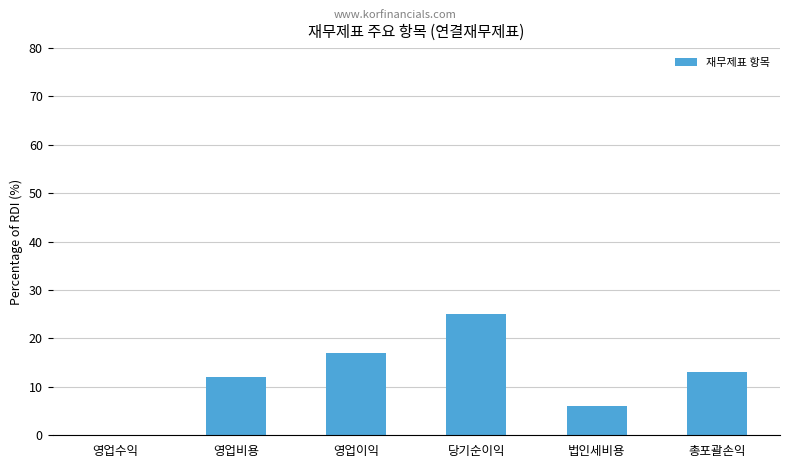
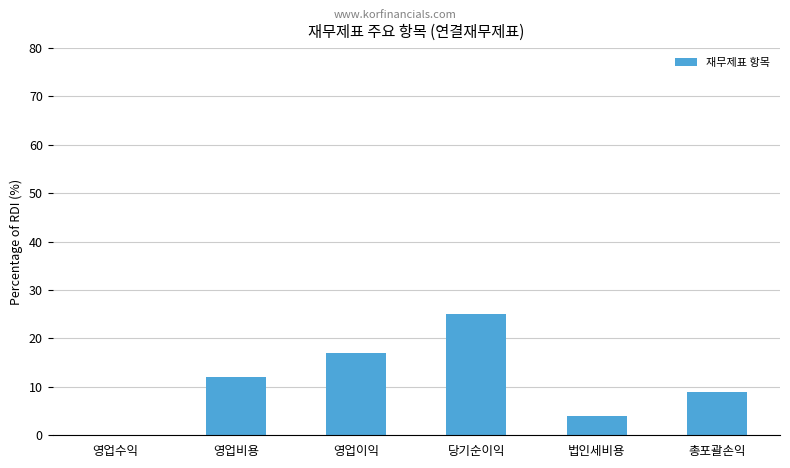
법인세비용: 6 -> 4
총포괄손익: 13 -> 9
